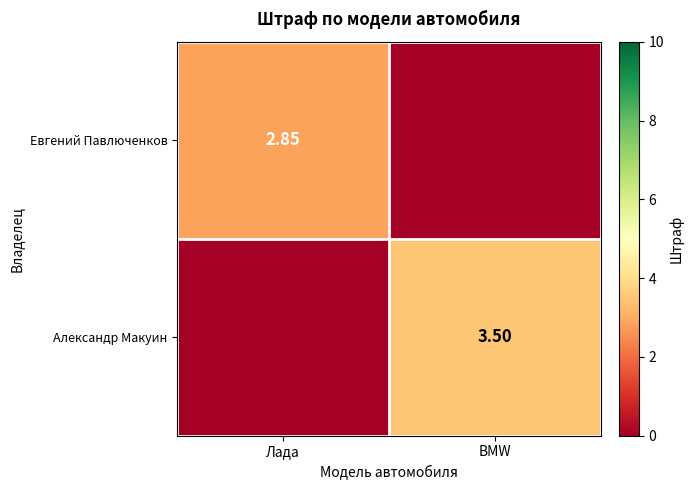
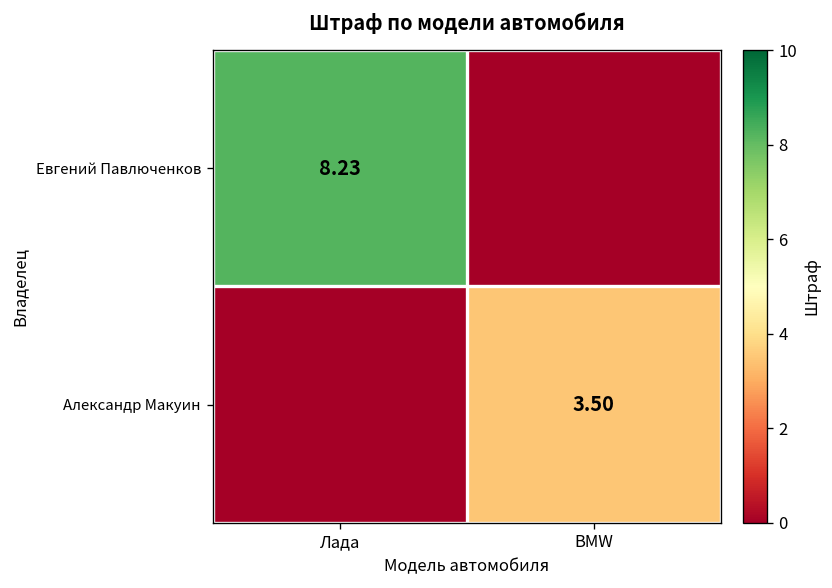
Евгений Павлюченков, Лада: 2.85 -> 8.23
